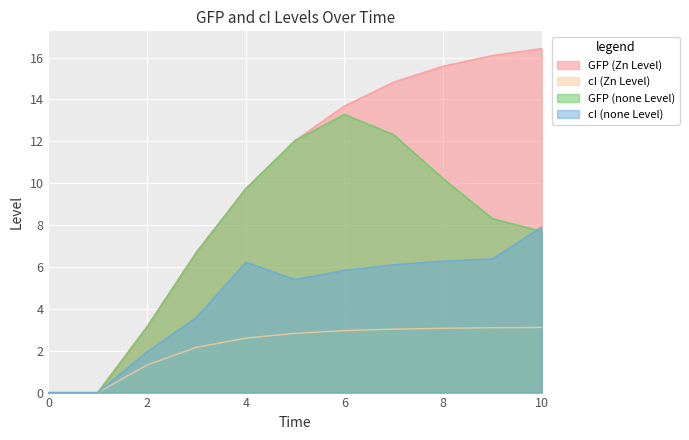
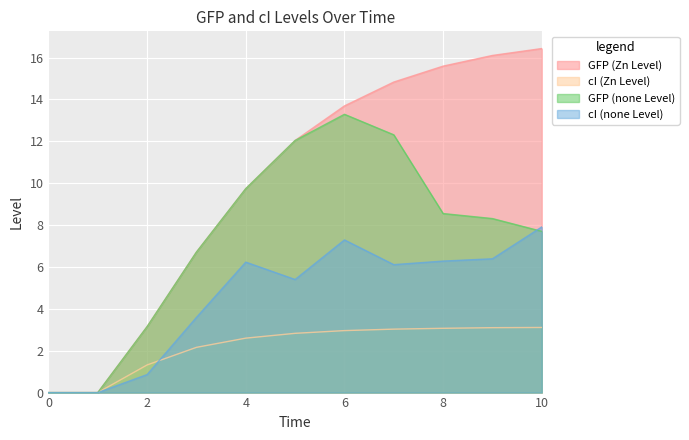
cI (none Level), 2: 2.0 -> 0.9
cI (none Level), 6: 5.8 -> 7.3
GFP (none Level), 8: 10.2 -> 8.6
